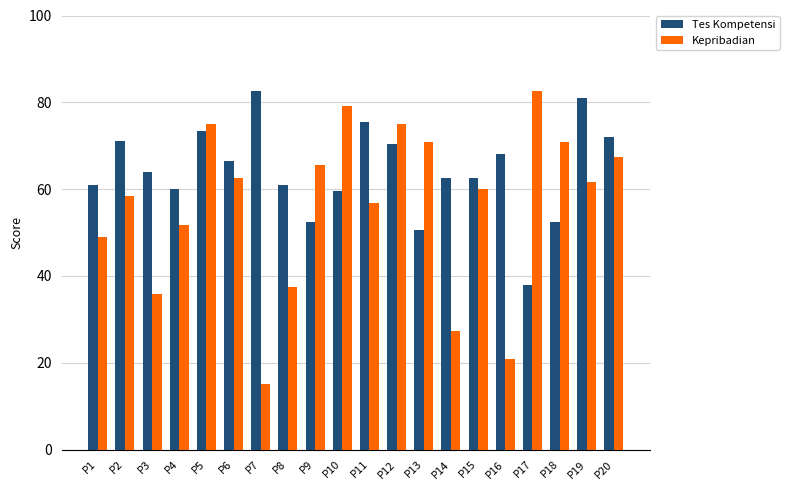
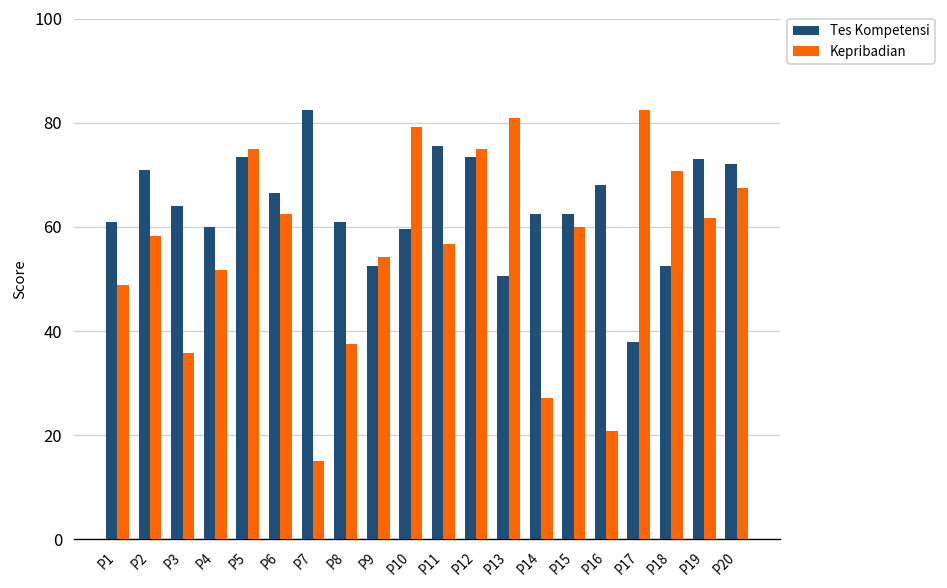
Kepribadian, P9: 66 -> 54
Tes Kompetensi, P12: 70 -> 74
Kepribadian, P13: 71 -> 81
Tes Kompetensi, P19: 81 -> 73
